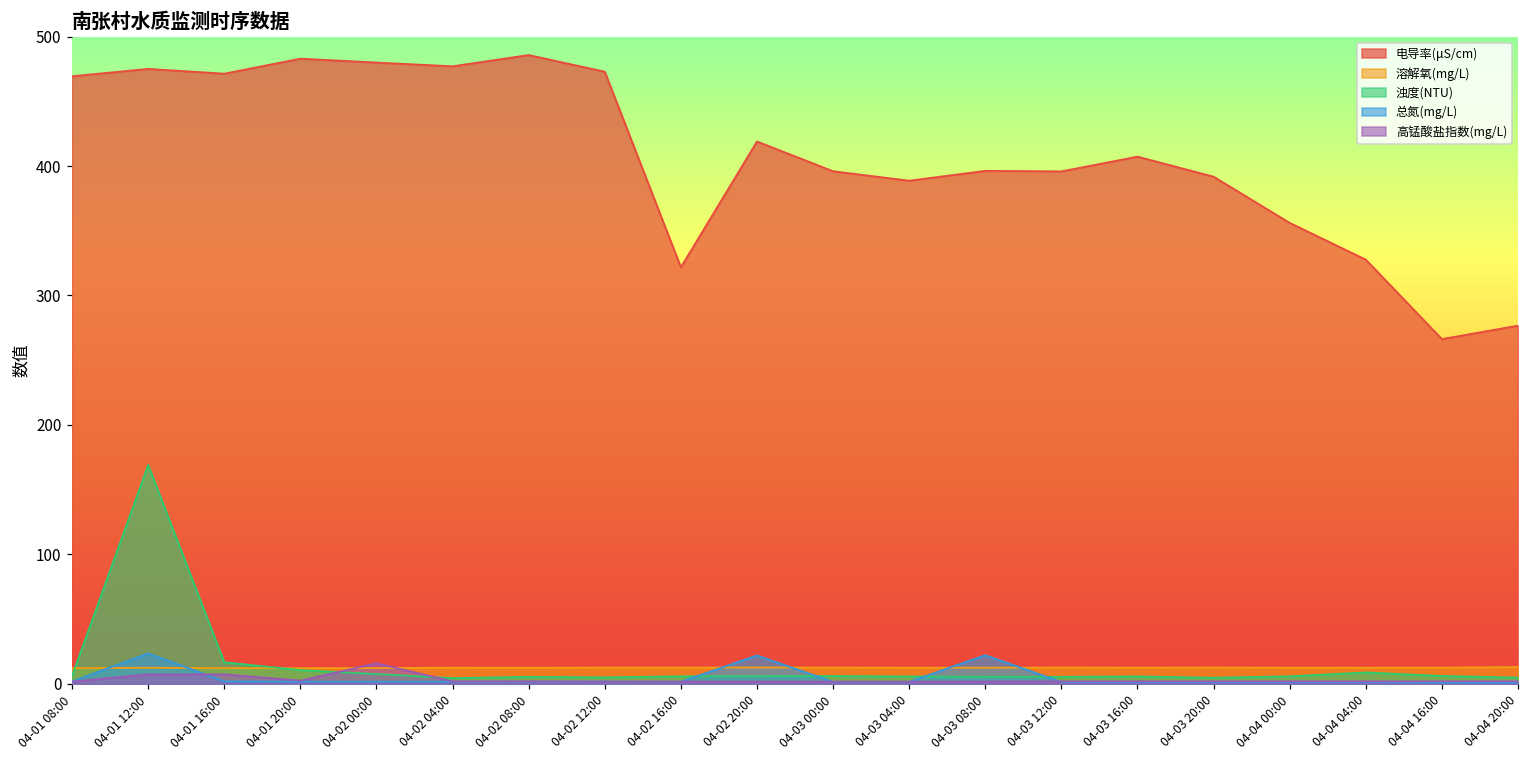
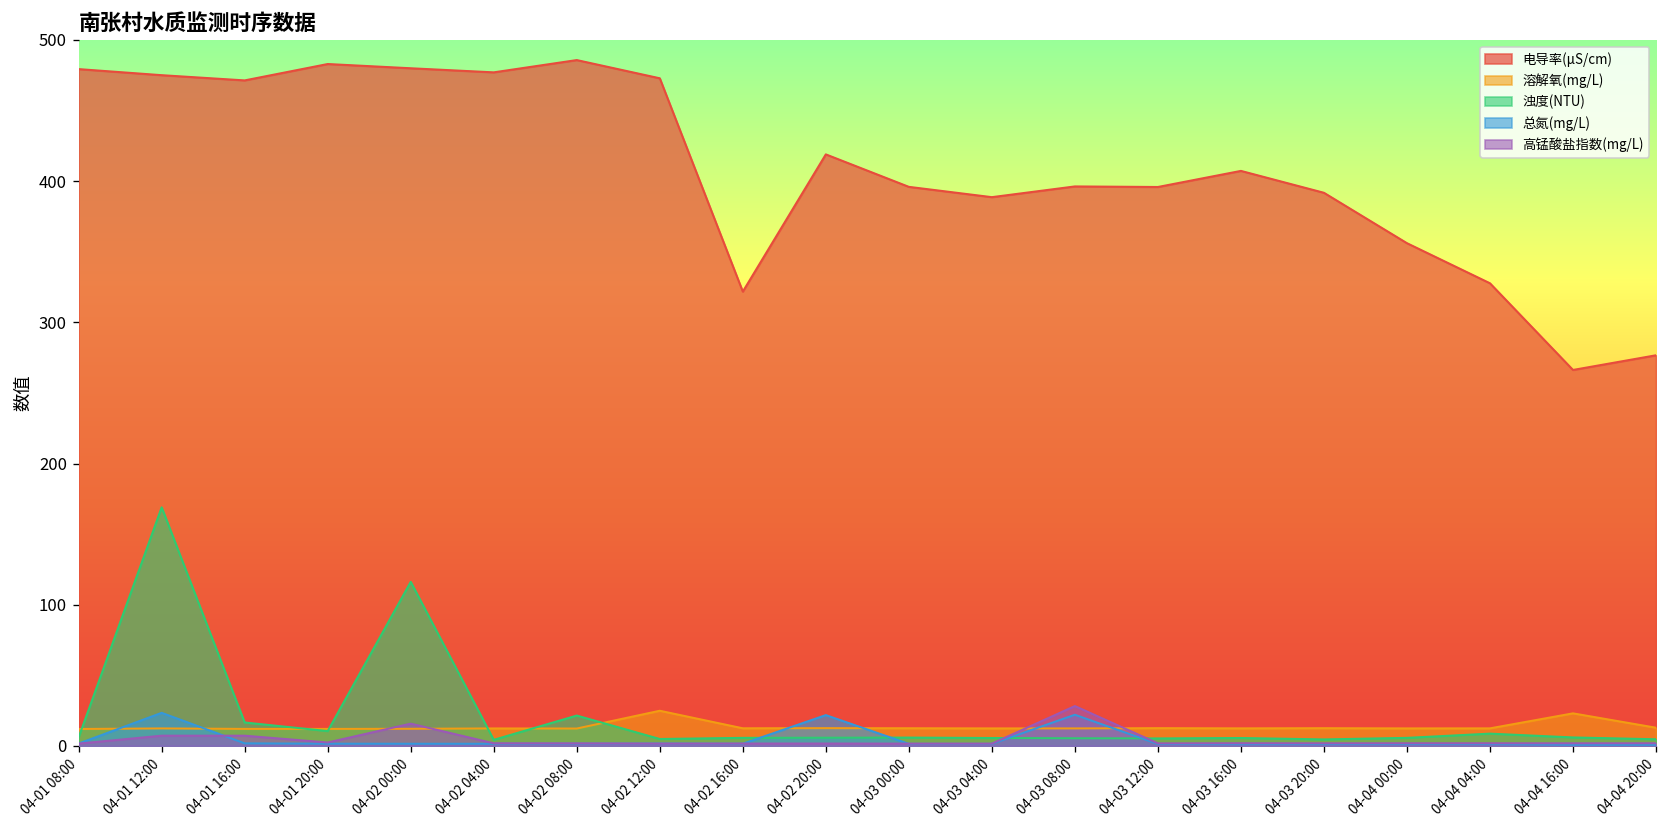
电导率(μS/cm), 04-01 08:00: 469 -> 479
浊度(NTU), 04-02 00:00: 8 -> 116
浊度(NTU), 04-02 08:00: 5 -> 22
溶解氧(mg/L), 04-02 12:00: 13 -> 25
高锰酸盐指数(mg/L), 04-03 08:00: 2 -> 28
溶解氧(mg/L), 04-04 16:00: 12 -> 23
